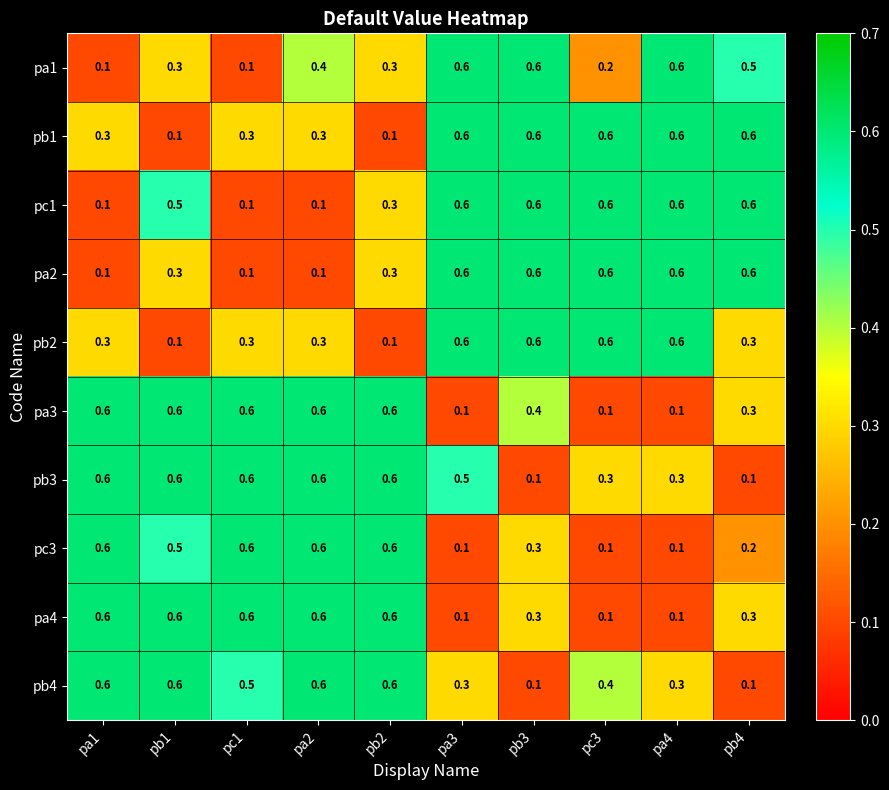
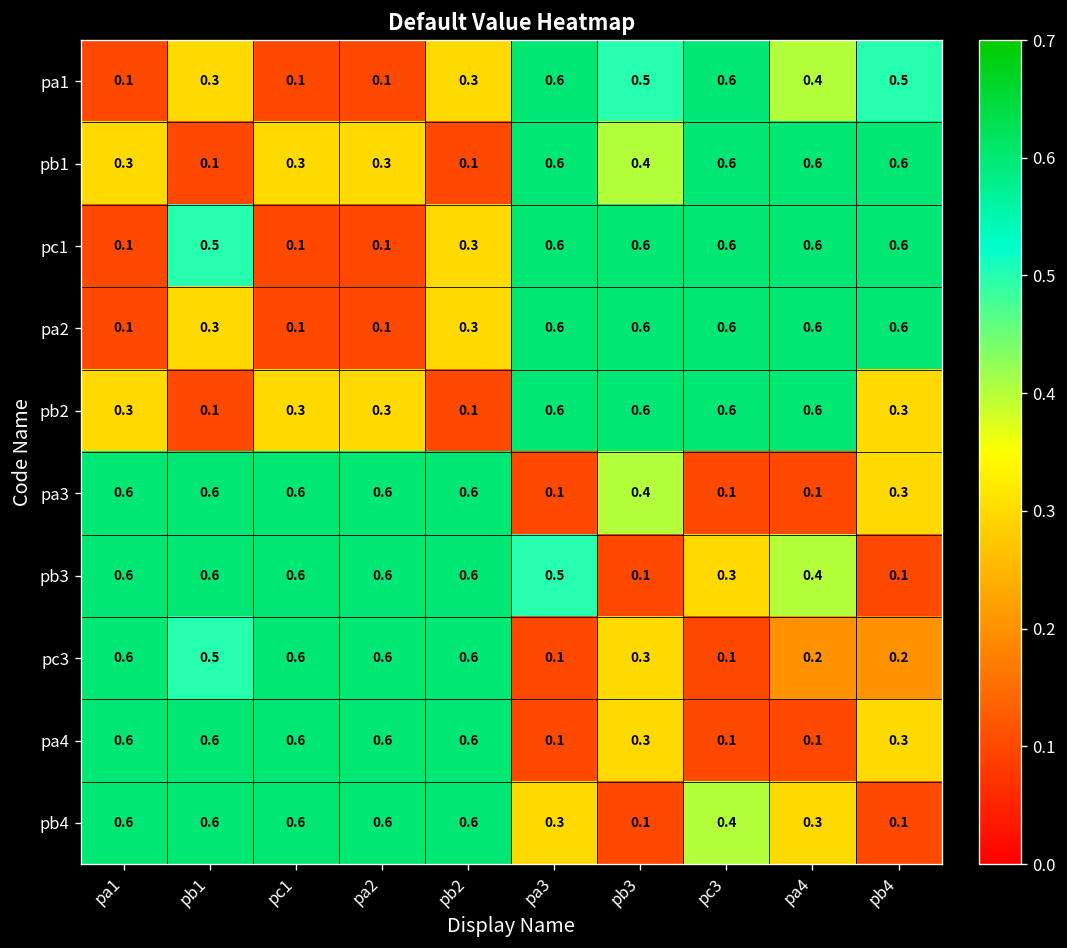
pa1, pa2: 0.4 -> 0.1
pa1, pb3: 0.6 -> 0.5
pa1, pc3: 0.2 -> 0.6
pa1, pa4: 0.6 -> 0.4
pb1, pb3: 0.6 -> 0.4
pb3, pa4: 0.3 -> 0.4
pc3, pa4: 0.1 -> 0.2
pb4, pc1: 0.5 -> 0.6
